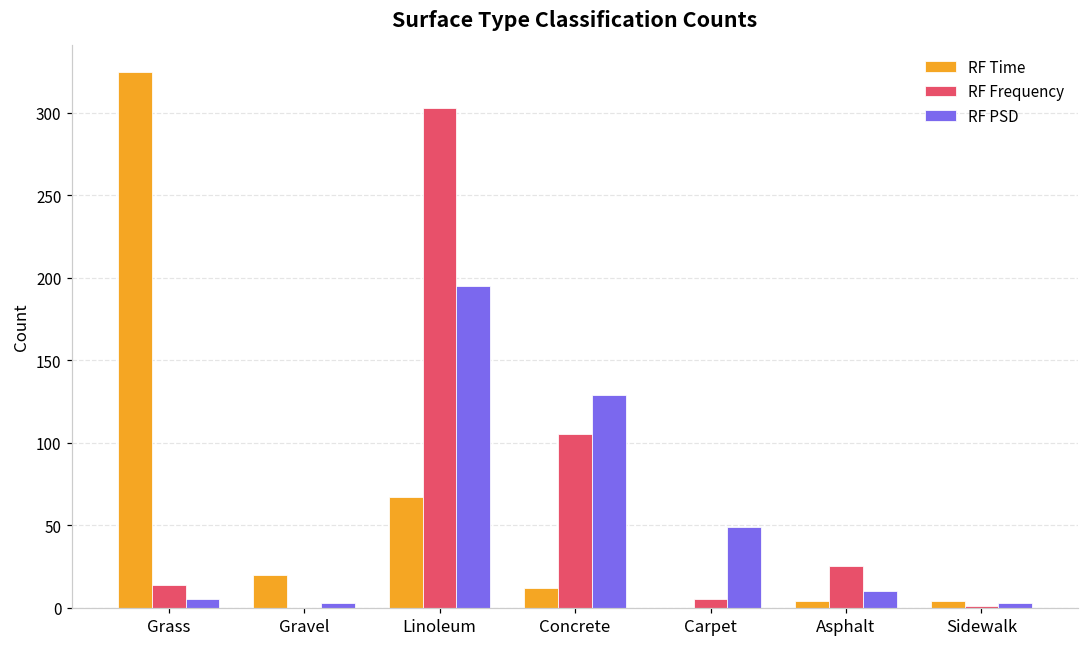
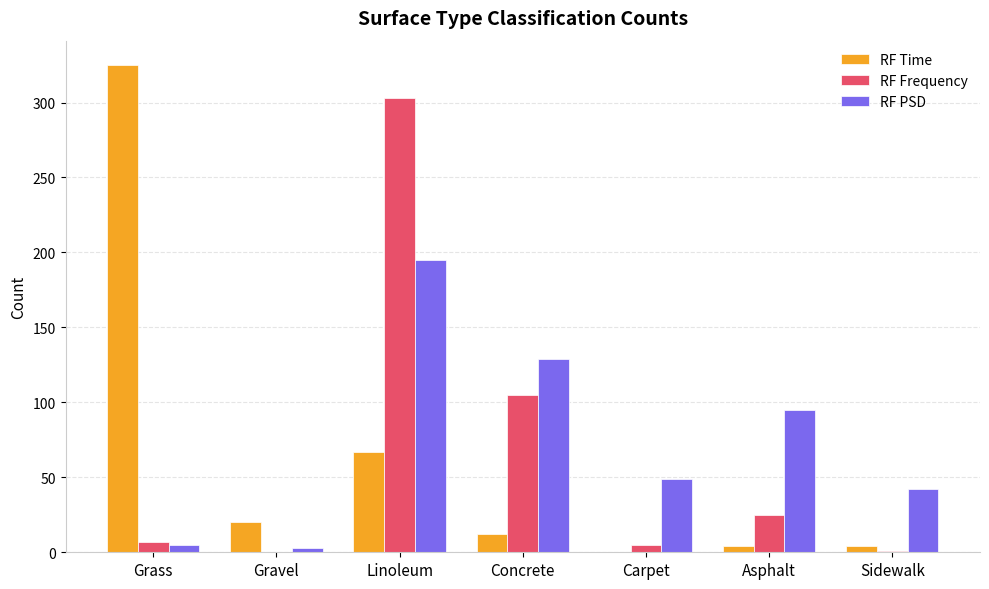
RF Frequency, Grass: 14 -> 7
RF PSD, Asphalt: 10 -> 95
RF PSD, Sidewalk: 3 -> 42
